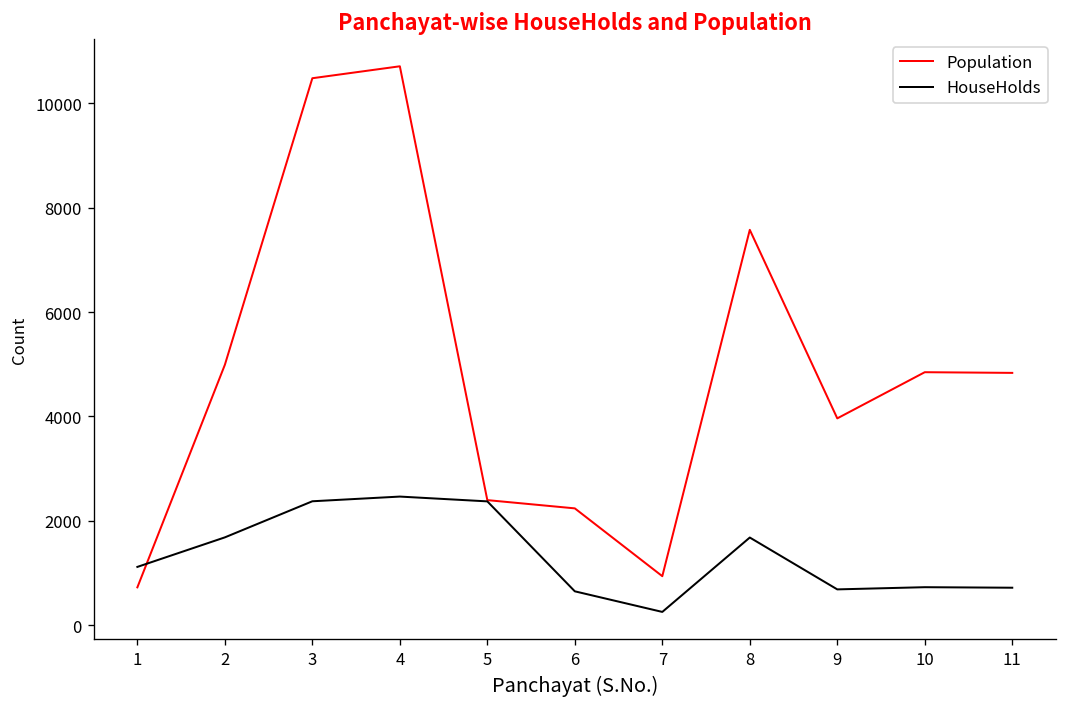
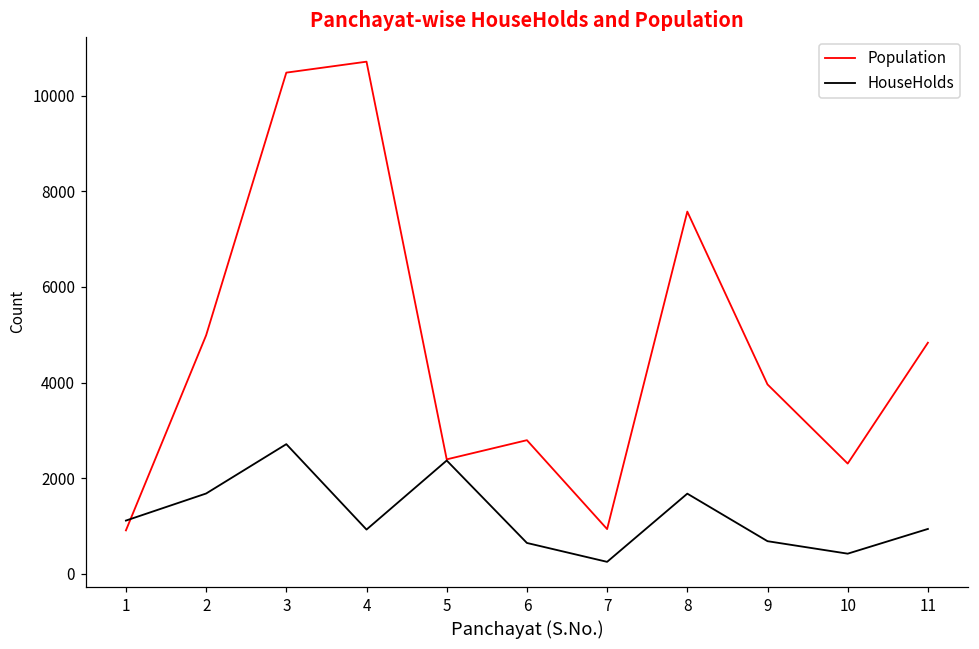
Population, 1: 700 -> 900
HouseHolds, 3: 2400 -> 2700
HouseHolds, 4: 2500 -> 900
Population, 6: 2200 -> 2800
Population, 10: 4800 -> 2300
HouseHolds, 10: 700 -> 400
HouseHolds, 11: 700 -> 900
